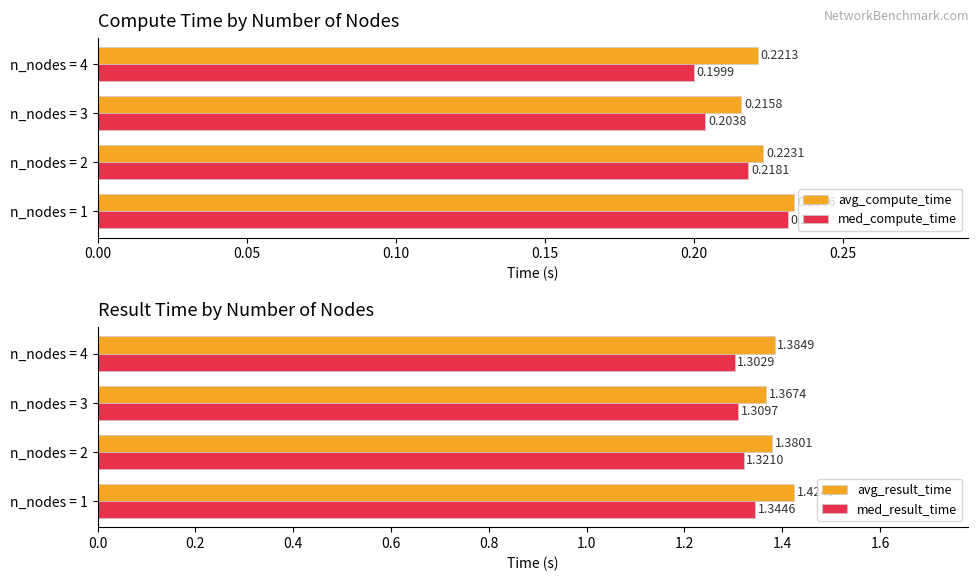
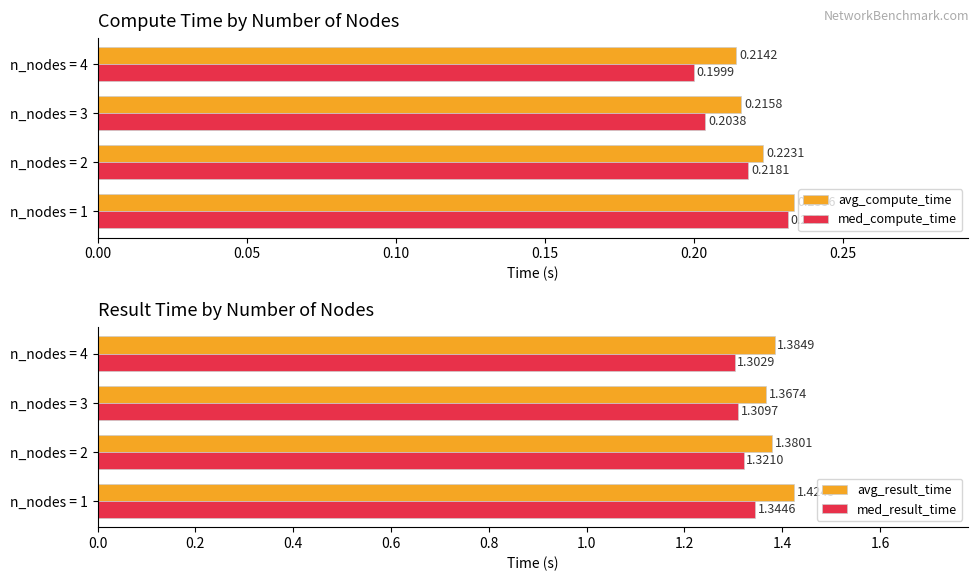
Compute Time by Number of Nodes, avg_compute_time, n_nodes = 4: 0.2213 -> 0.2142
